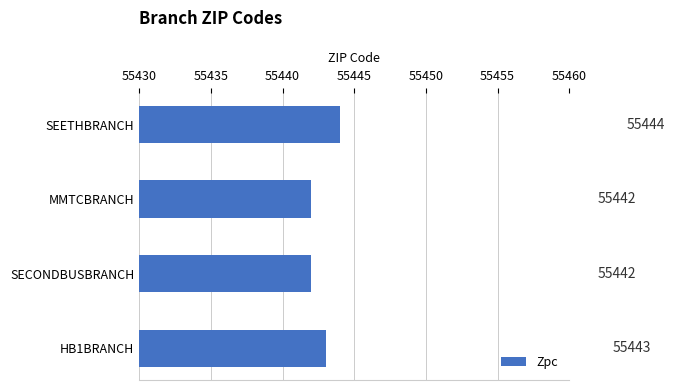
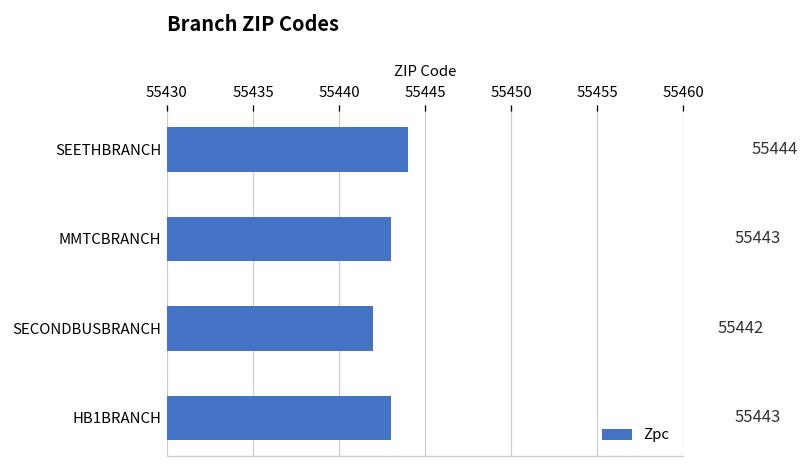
MMTCBRANCH: 55442 -> 55443
